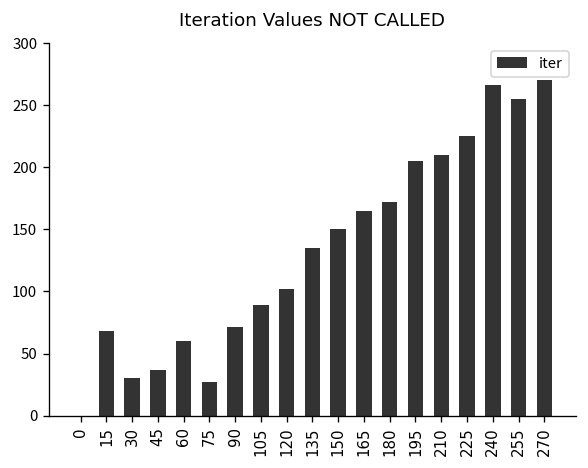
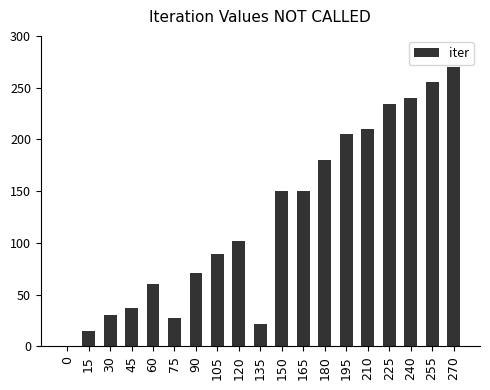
15: 68 -> 15
135: 135 -> 22
165: 165 -> 150
180: 172 -> 180
225: 225 -> 234
240: 266 -> 240
